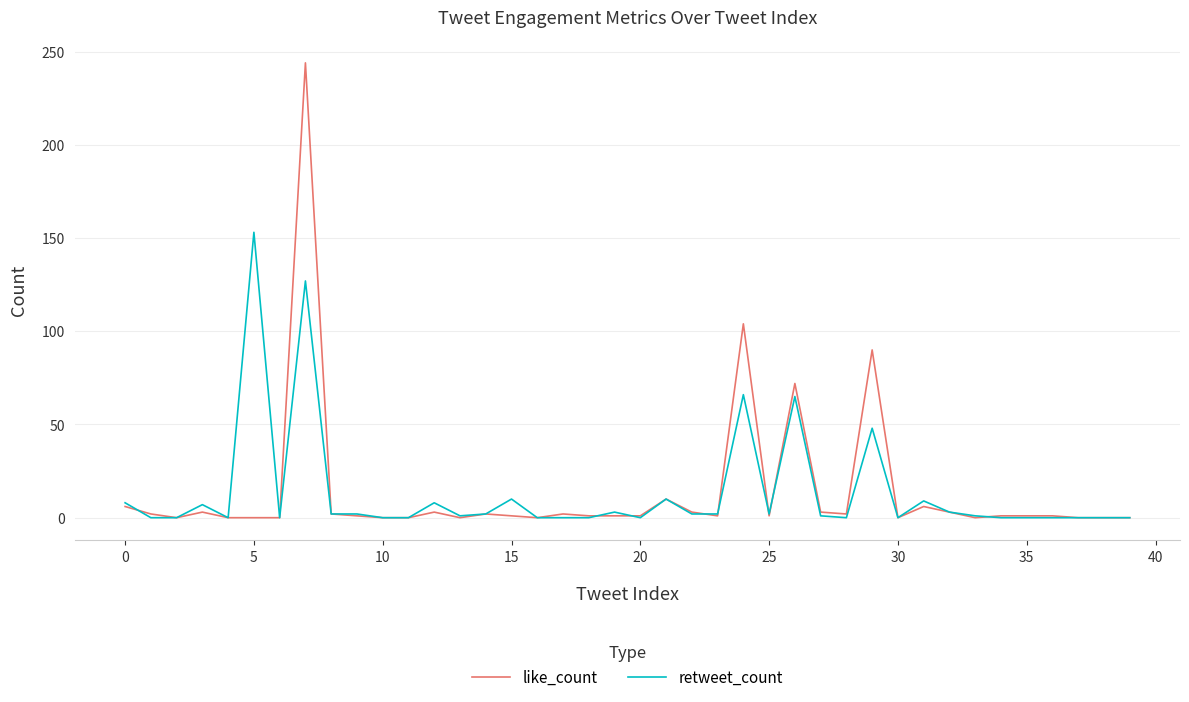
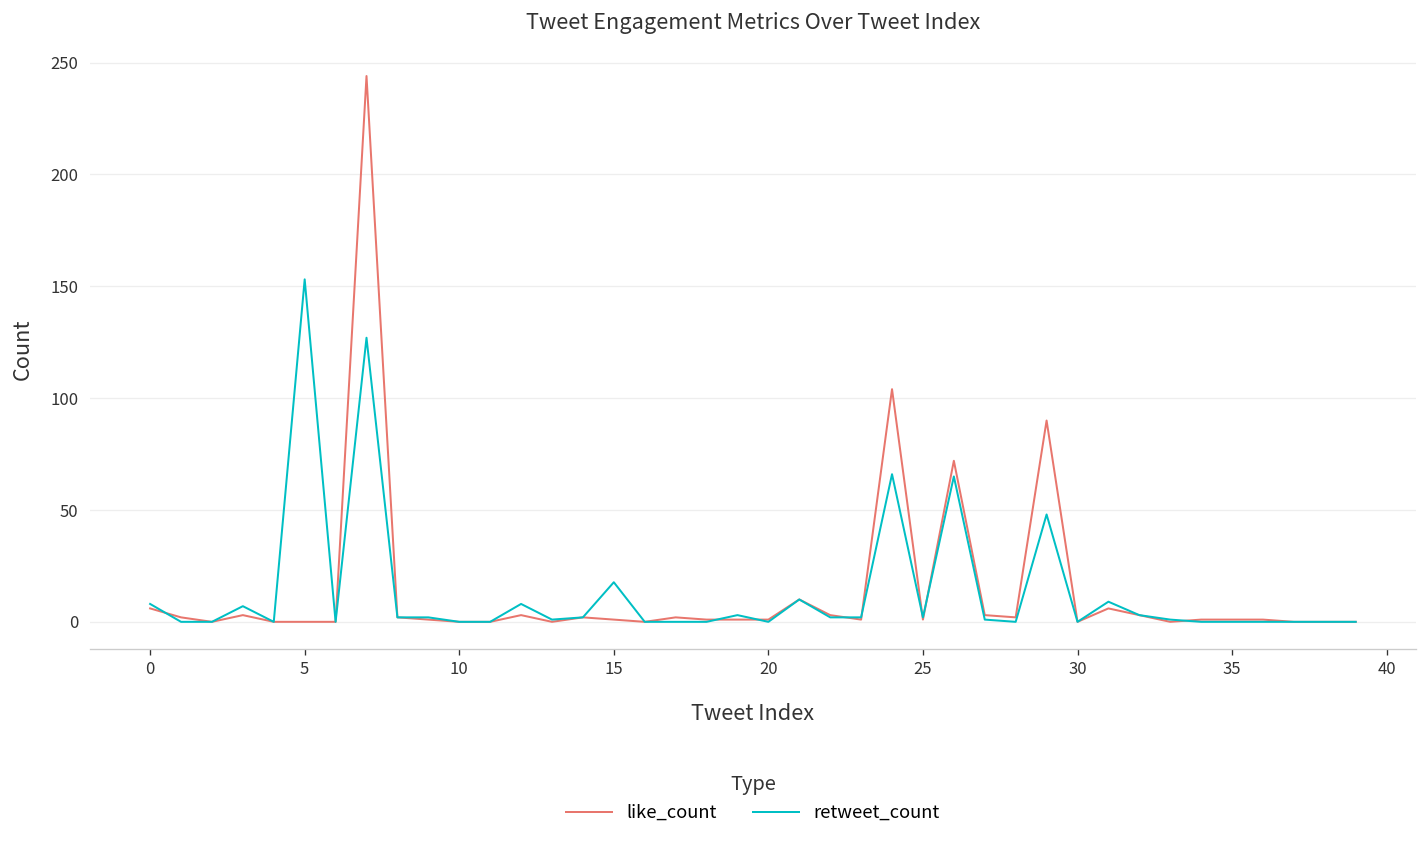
retweet_count, 15: 10 -> 18
